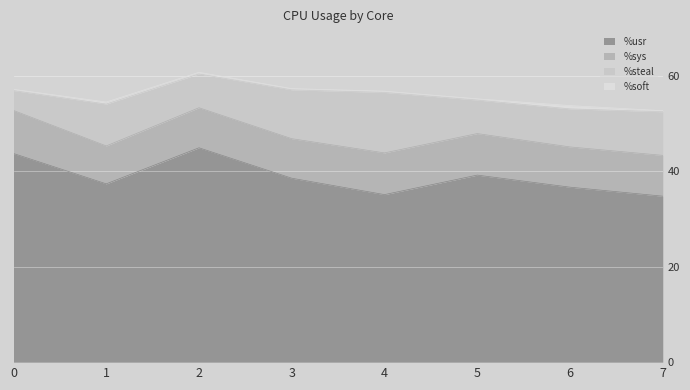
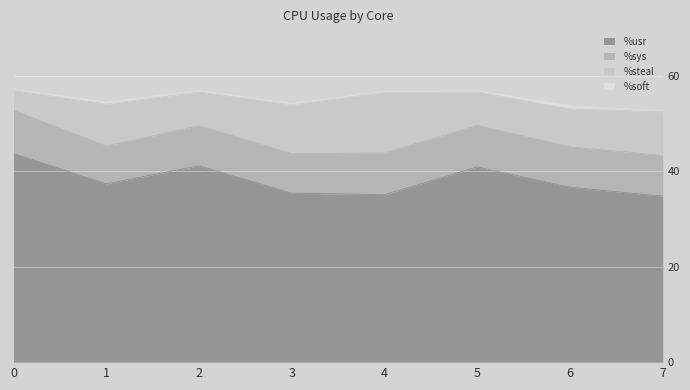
%usr, 2: 45 -> 41
%usr, 3: 39 -> 35
%usr, 5: 39 -> 41
